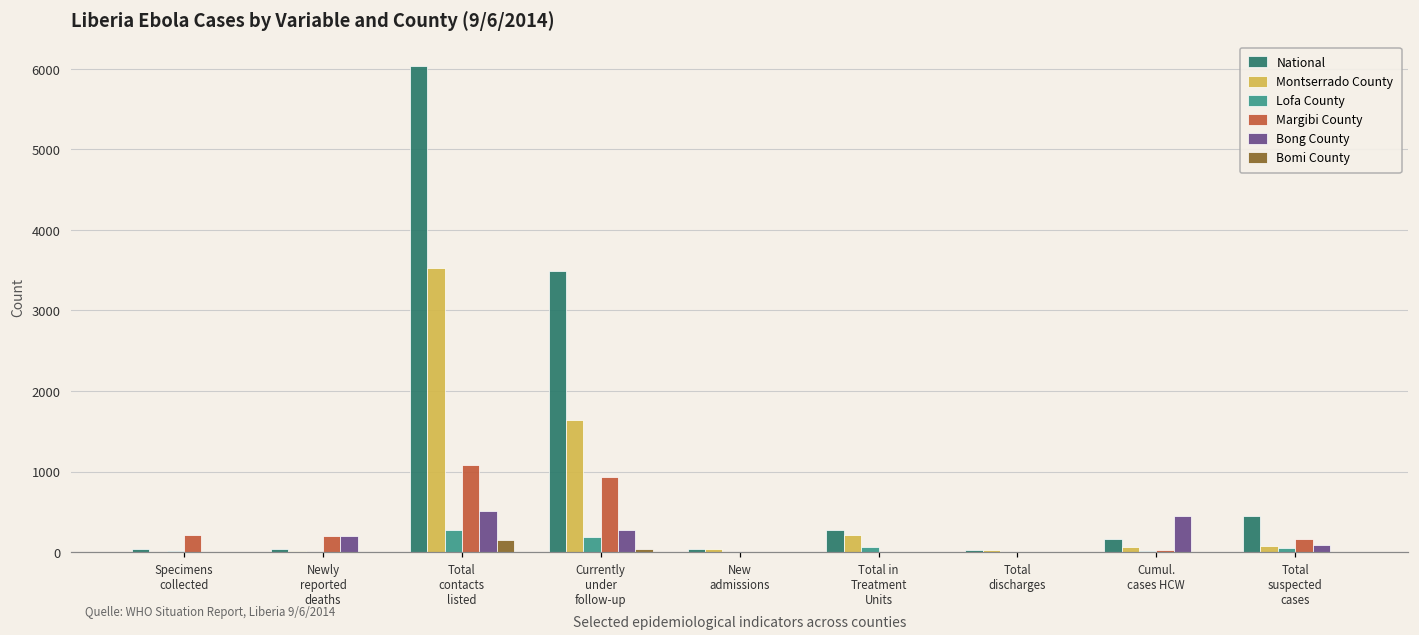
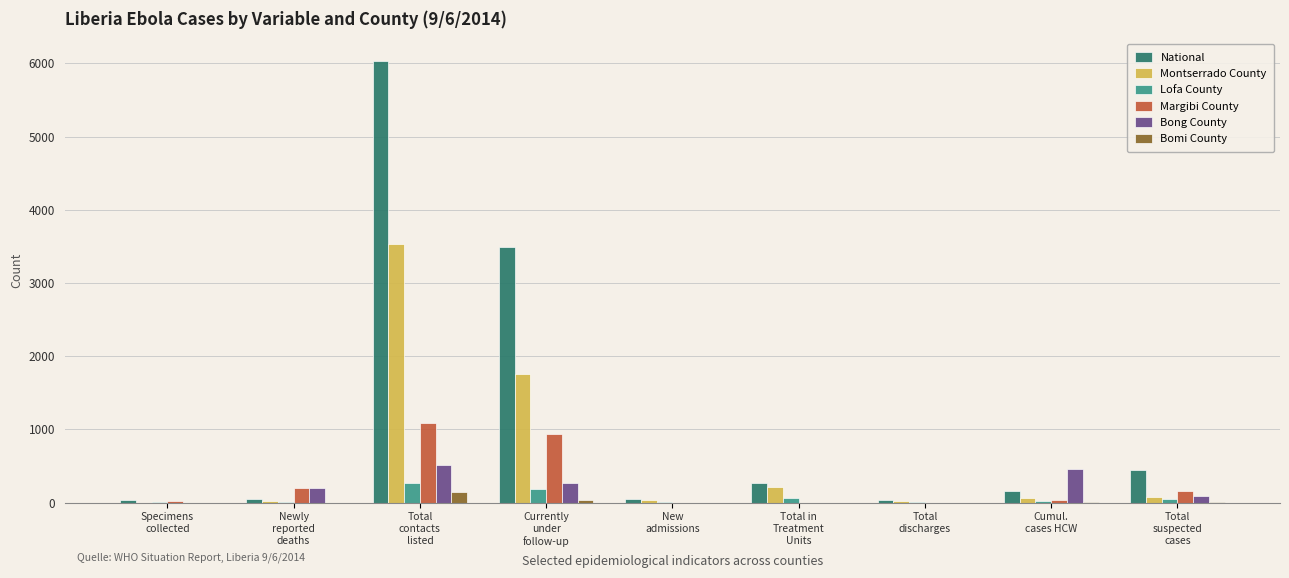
Margibi County, Specimens collected: 200 -> 0
Montserrado County, Currently under follow-up: 1600 -> 1800
